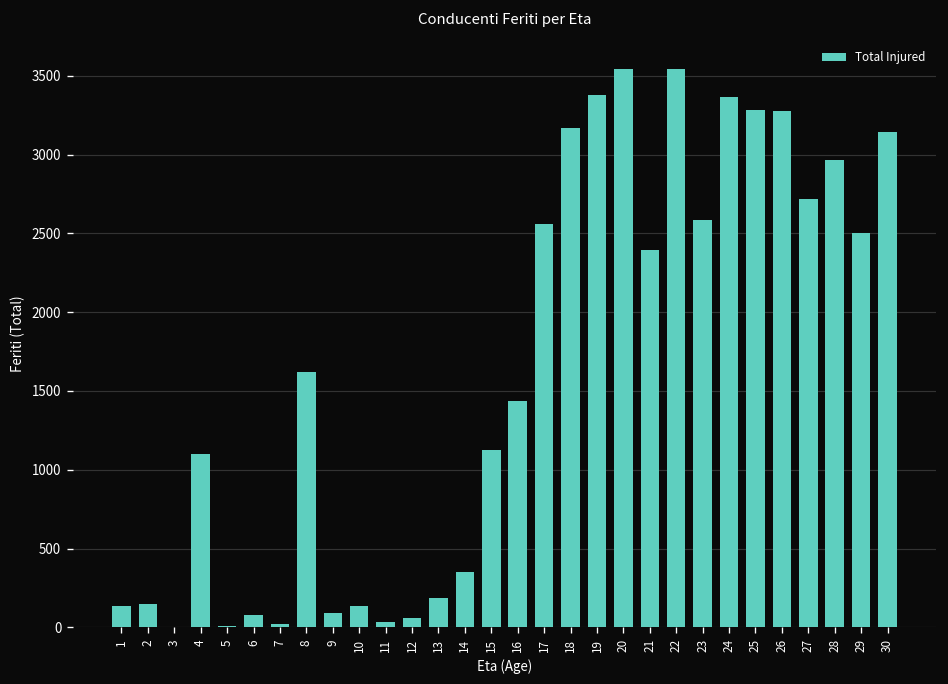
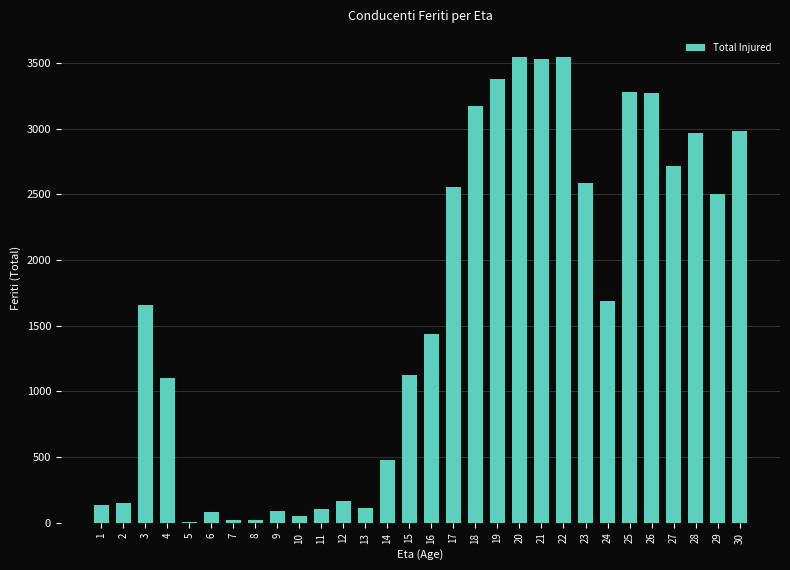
3: 0 -> 1660
8: 1620 -> 30
10: 140 -> 50
11: 40 -> 110
12: 60 -> 170
13: 190 -> 110
14: 350 -> 480
21: 2390 -> 3530
24: 3370 -> 1690
30: 3140 -> 2980
